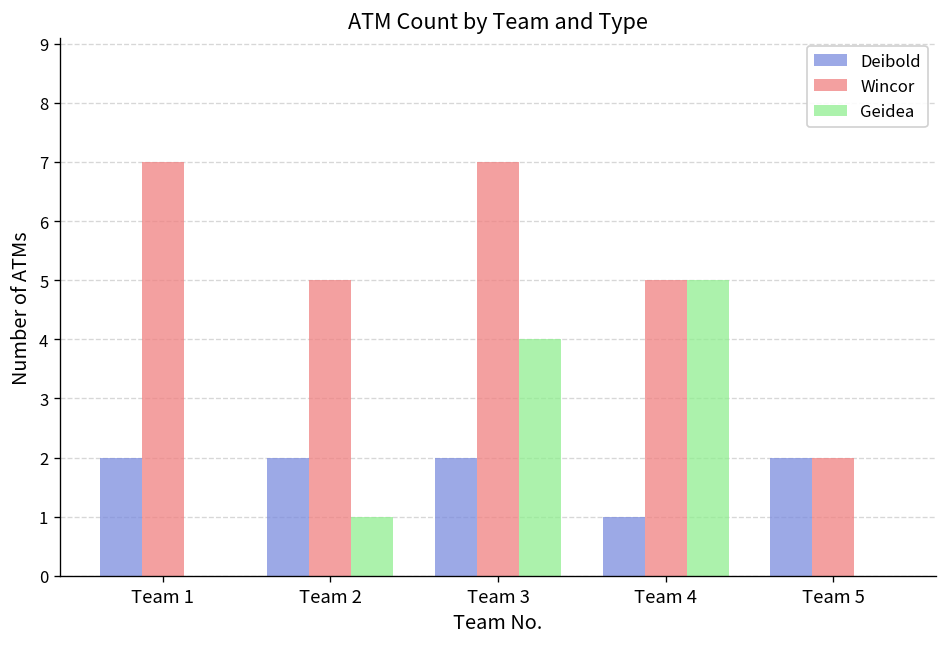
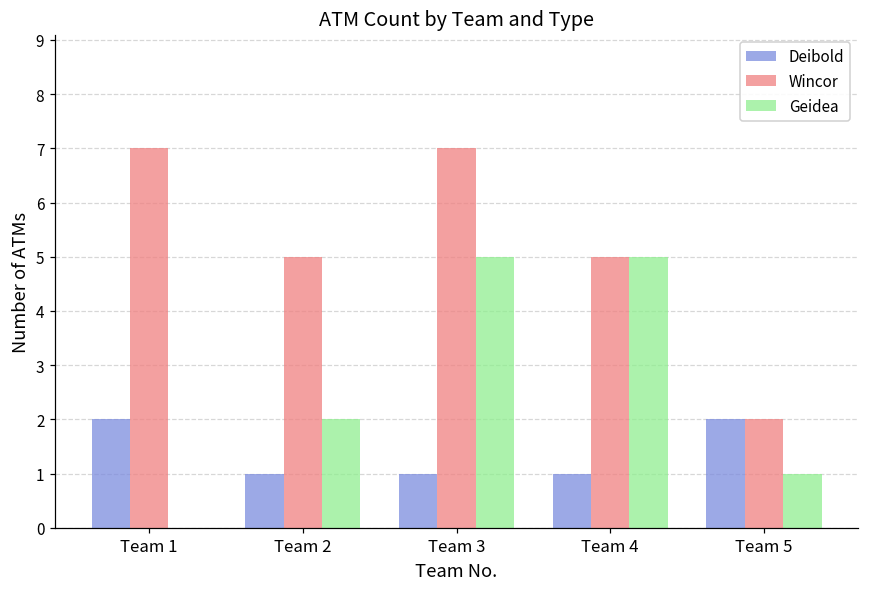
Deibold, Team 2: 2 -> 1
Geidea, Team 2: 1 -> 2
Deibold, Team 3: 2 -> 1
Geidea, Team 3: 4 -> 5
Geidea, Team 5: 0 -> 1
